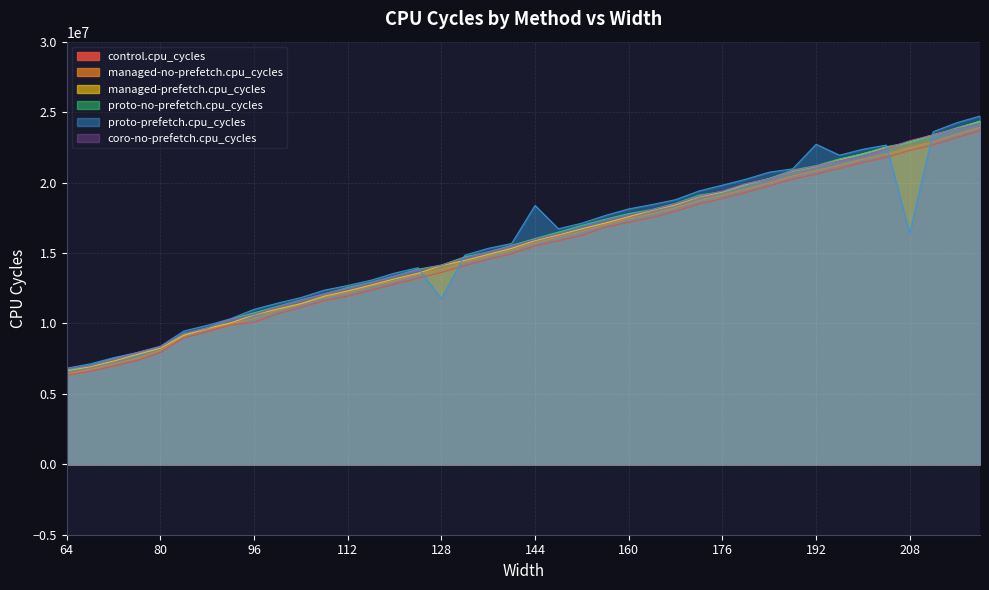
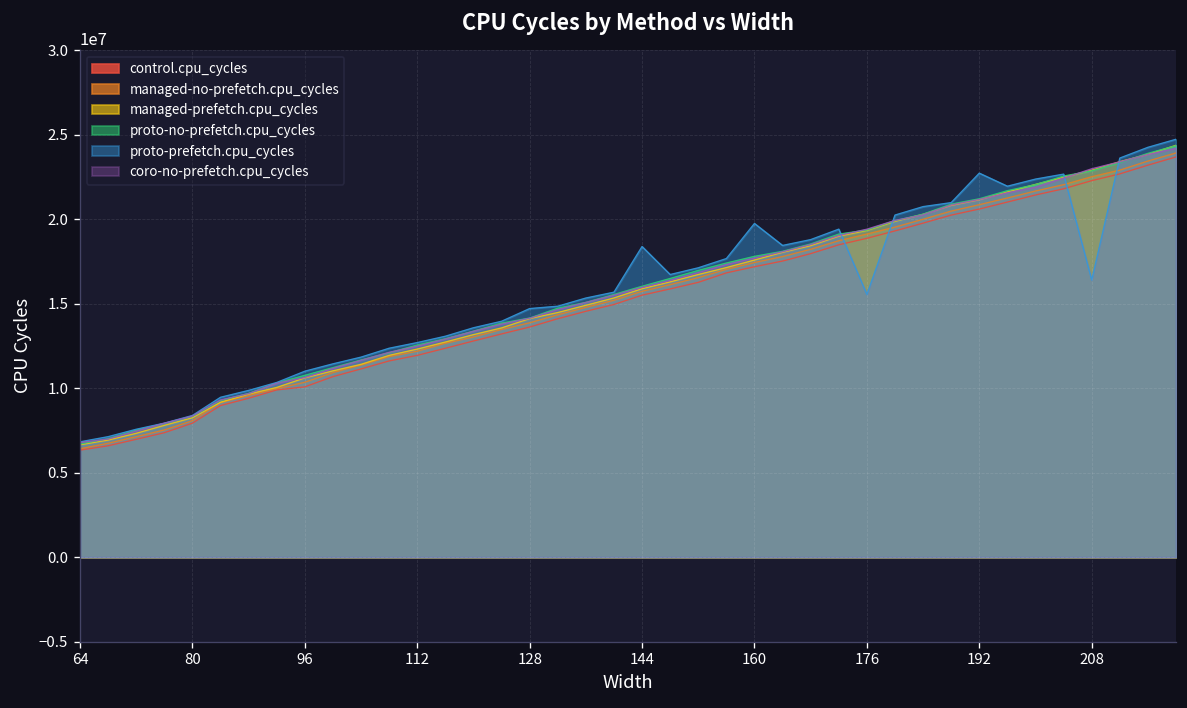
proto-prefetch.cpu_cycles, 128: 11800000 -> 14700000
proto-prefetch.cpu_cycles, 160: 18100000 -> 19700000
proto-prefetch.cpu_cycles, 176: 19800000 -> 15500000
